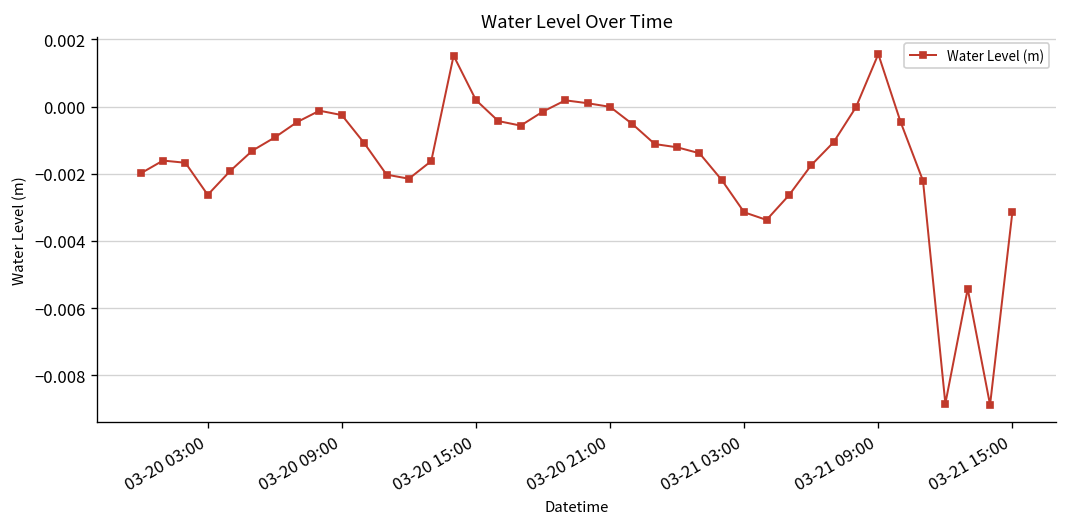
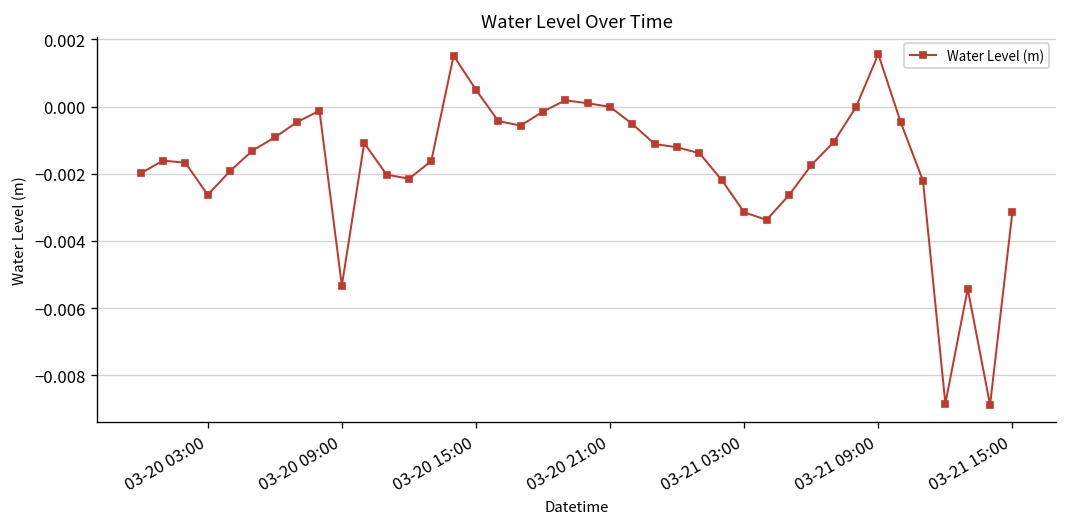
03-20 09:00: -0.0003 -> -0.0053
03-20 15:00: 0.0002 -> 0.0005
